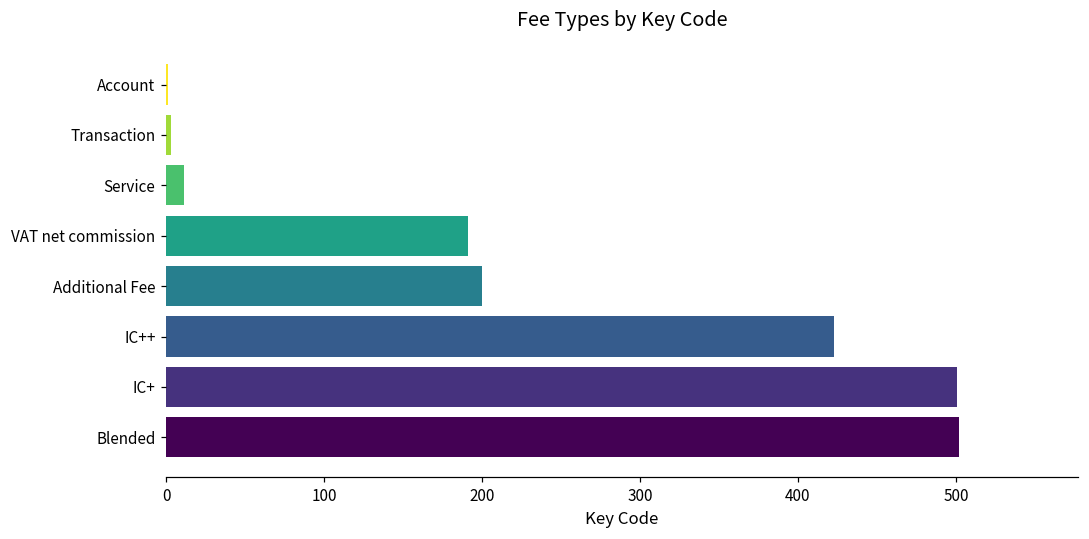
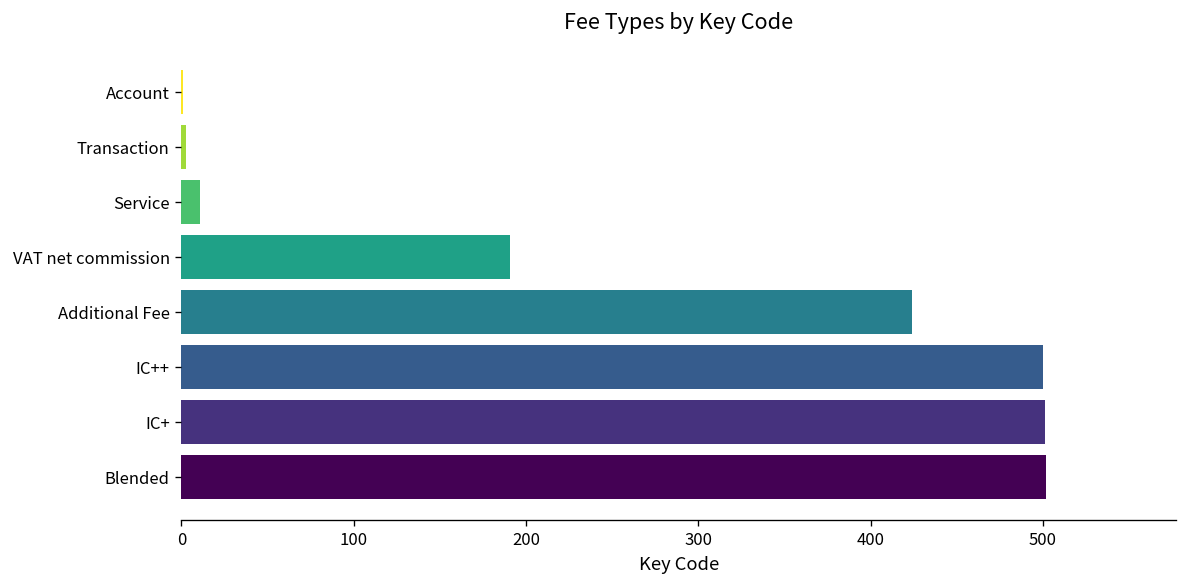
Additional Fee: 200 -> 424
IC++: 423 -> 500
